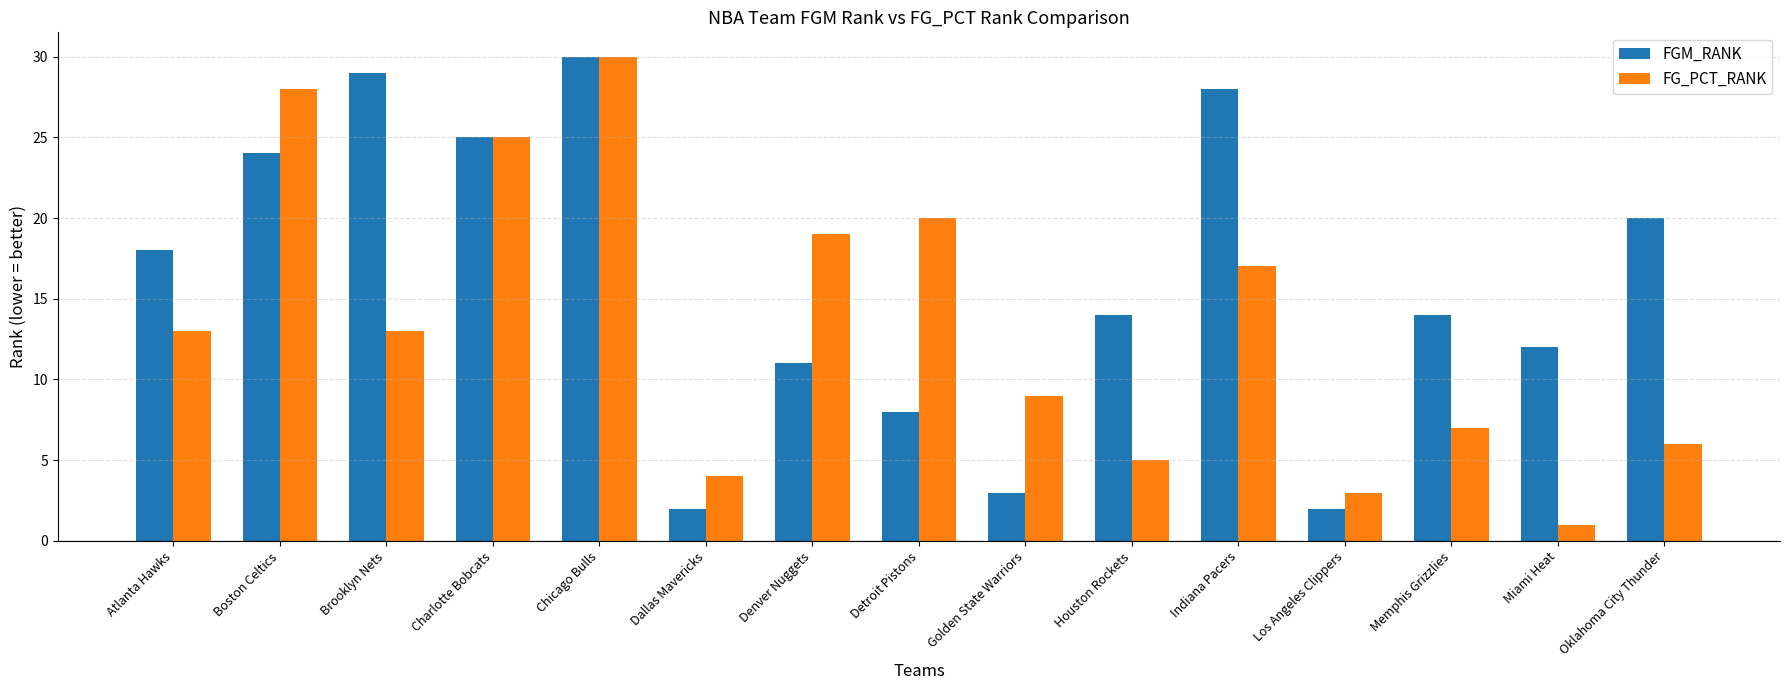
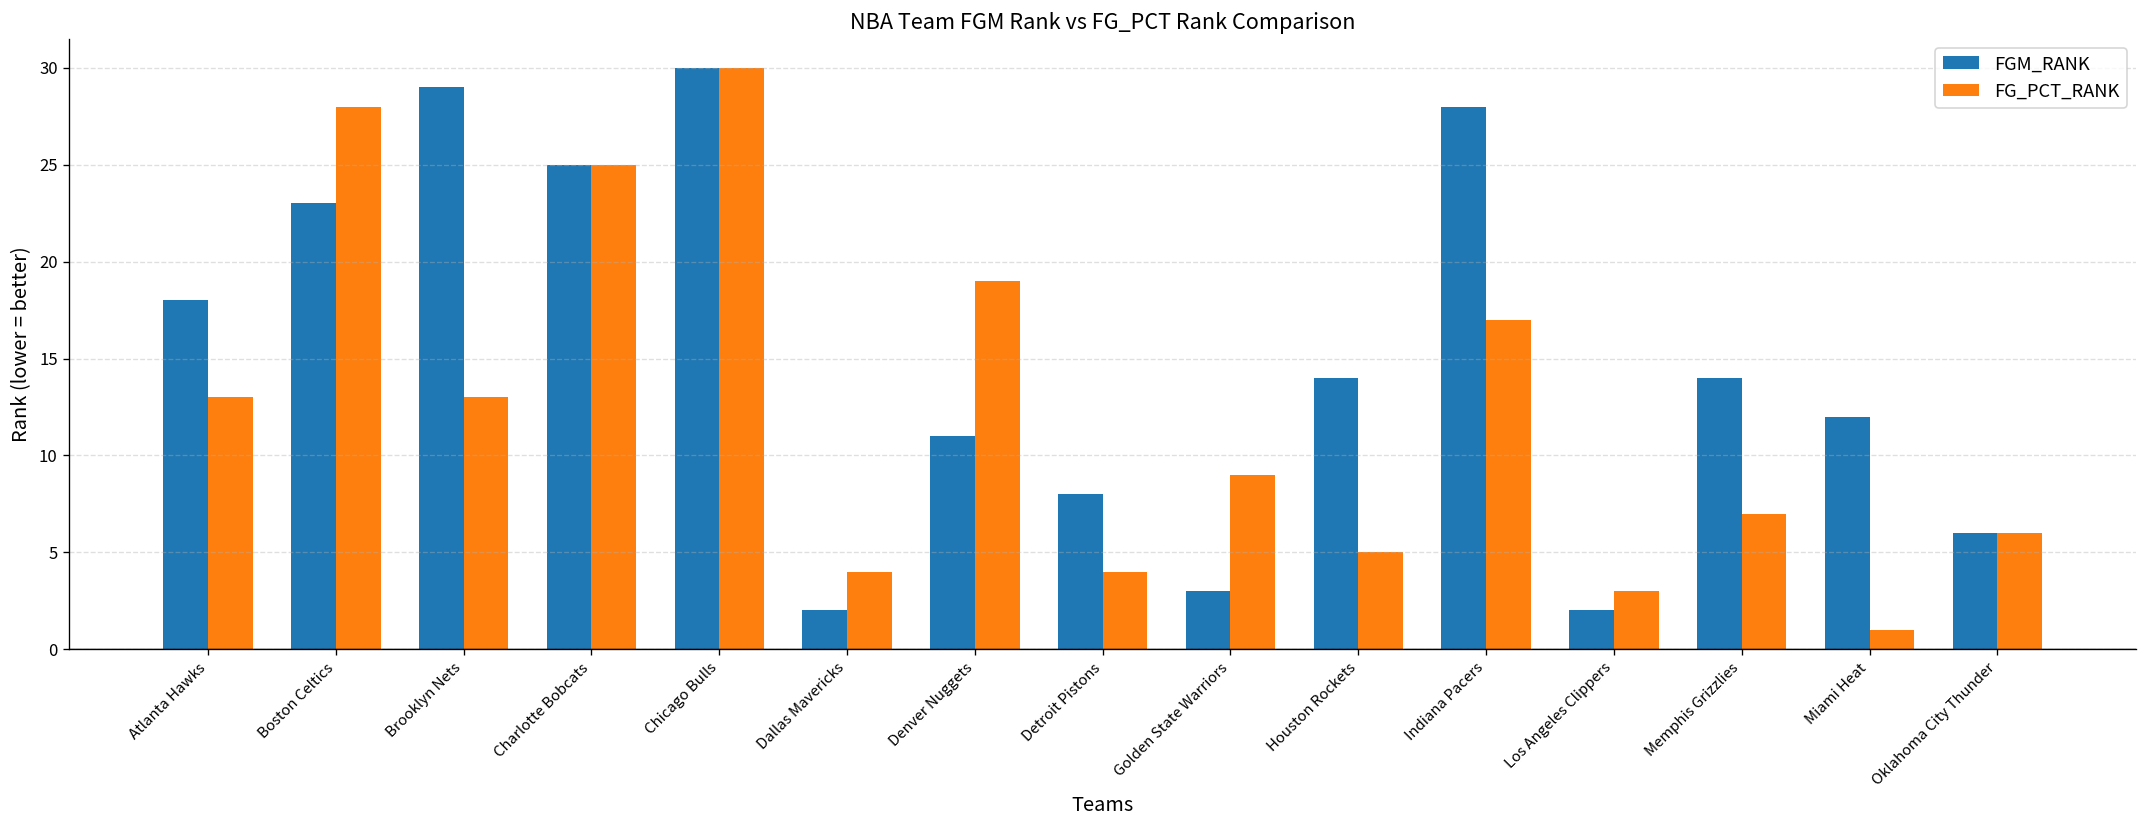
FGM_RANK, Boston Celtics: 24 -> 23
FG_PCT_RANK, Detroit Pistons: 20 -> 4
FGM_RANK, Oklahoma City Thunder: 20 -> 6
